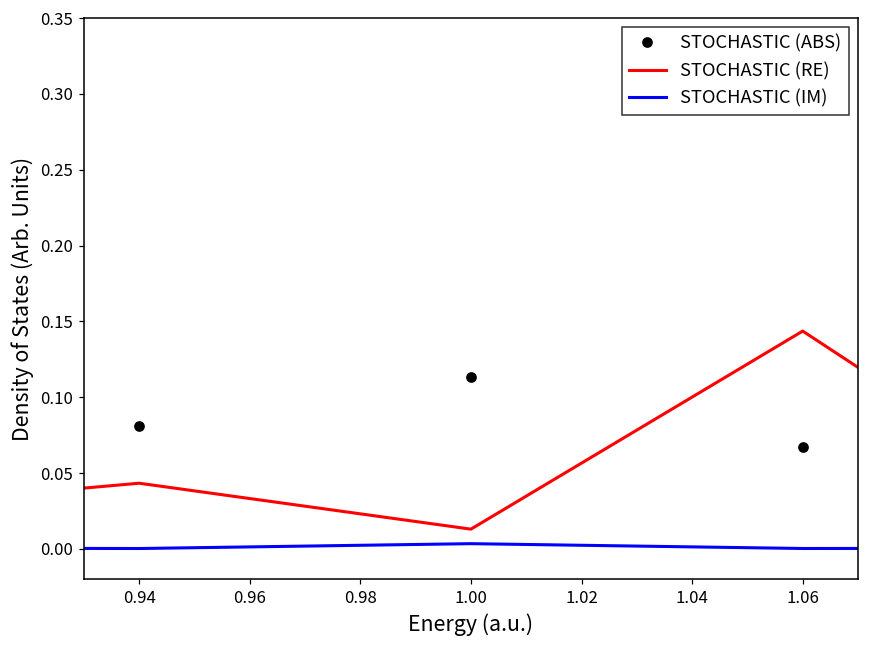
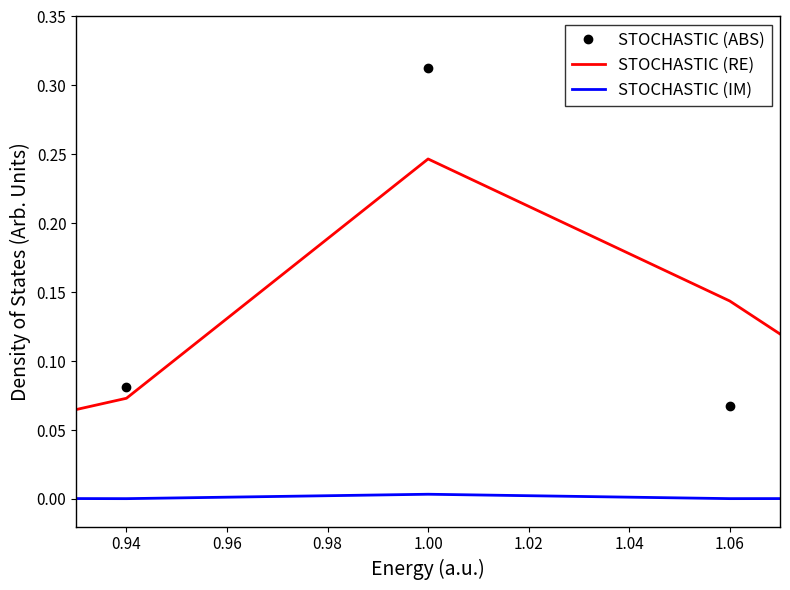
STOCHASTIC (RE), 0.94: 0.043 -> 0.073
STOCHASTIC (ABS), 1.00: 0.113 -> 0.312
STOCHASTIC (RE), 1.00: 0.013 -> 0.247
